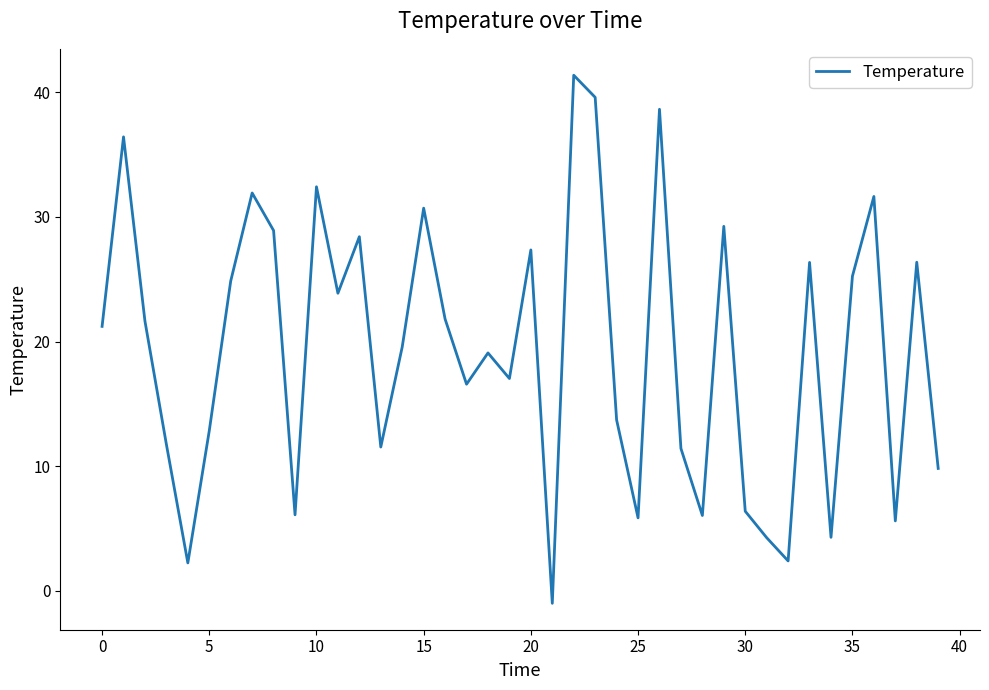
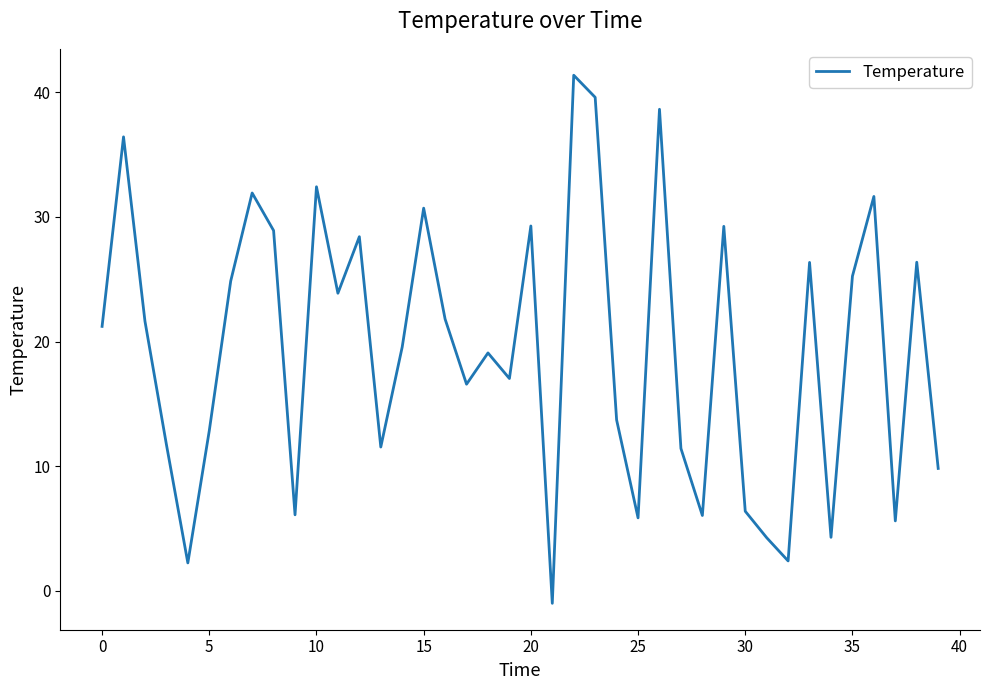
20: 27.4 -> 29.3
